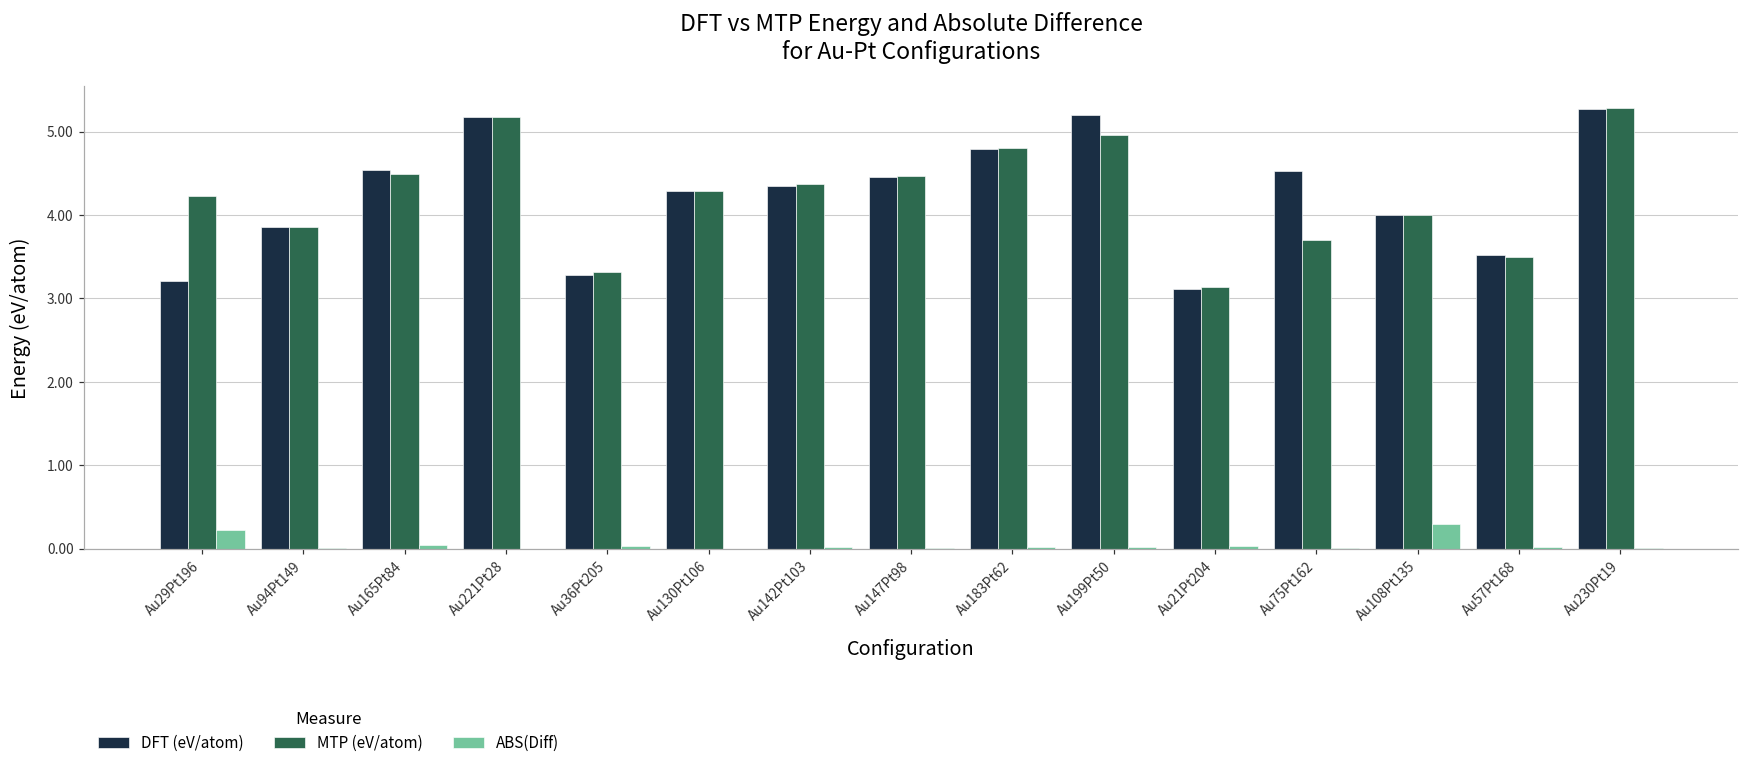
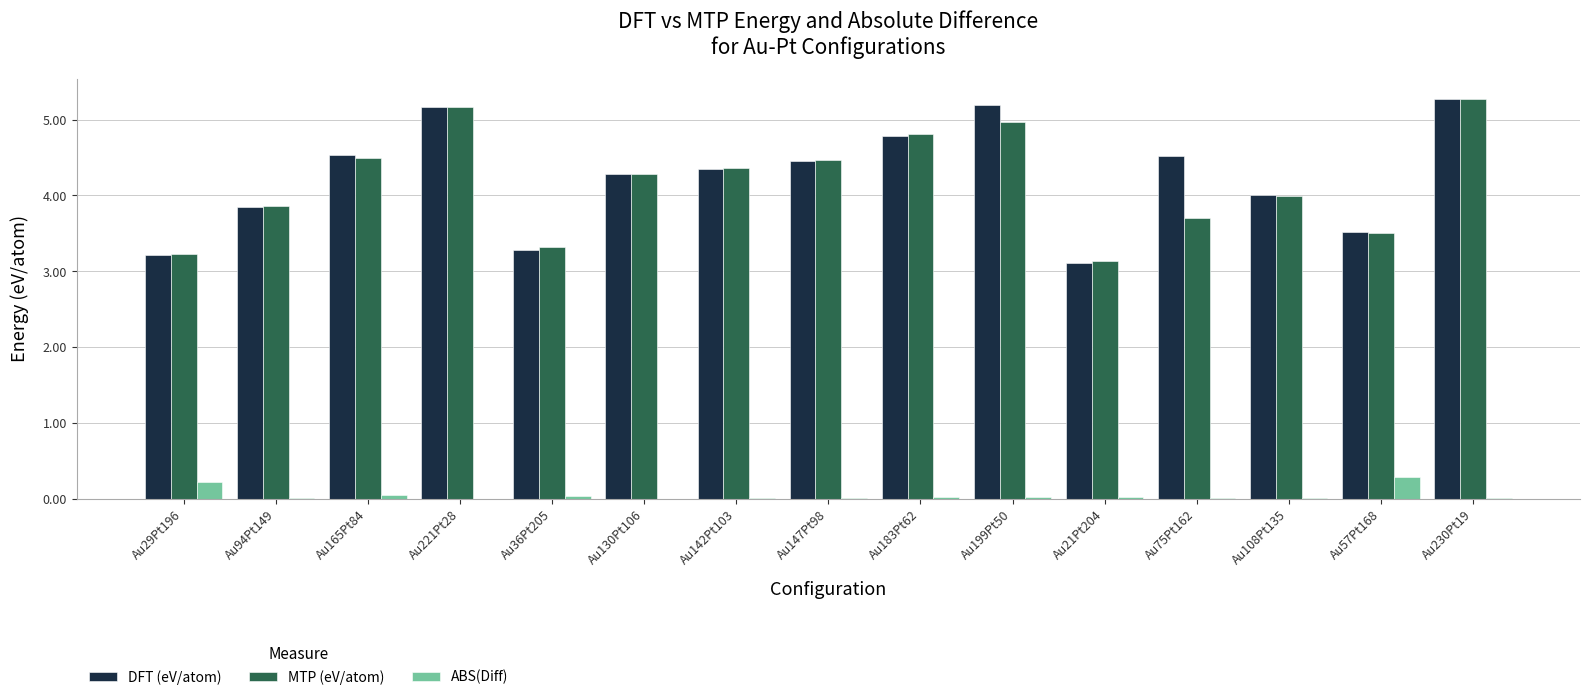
MTP (eV/atom), Au29Pt196: 4.2 -> 3.2
ABS(Diff), Au108Pt135: 0.3 -> 0.0
ABS(Diff), Au57Pt168: 0.0 -> 0.3
